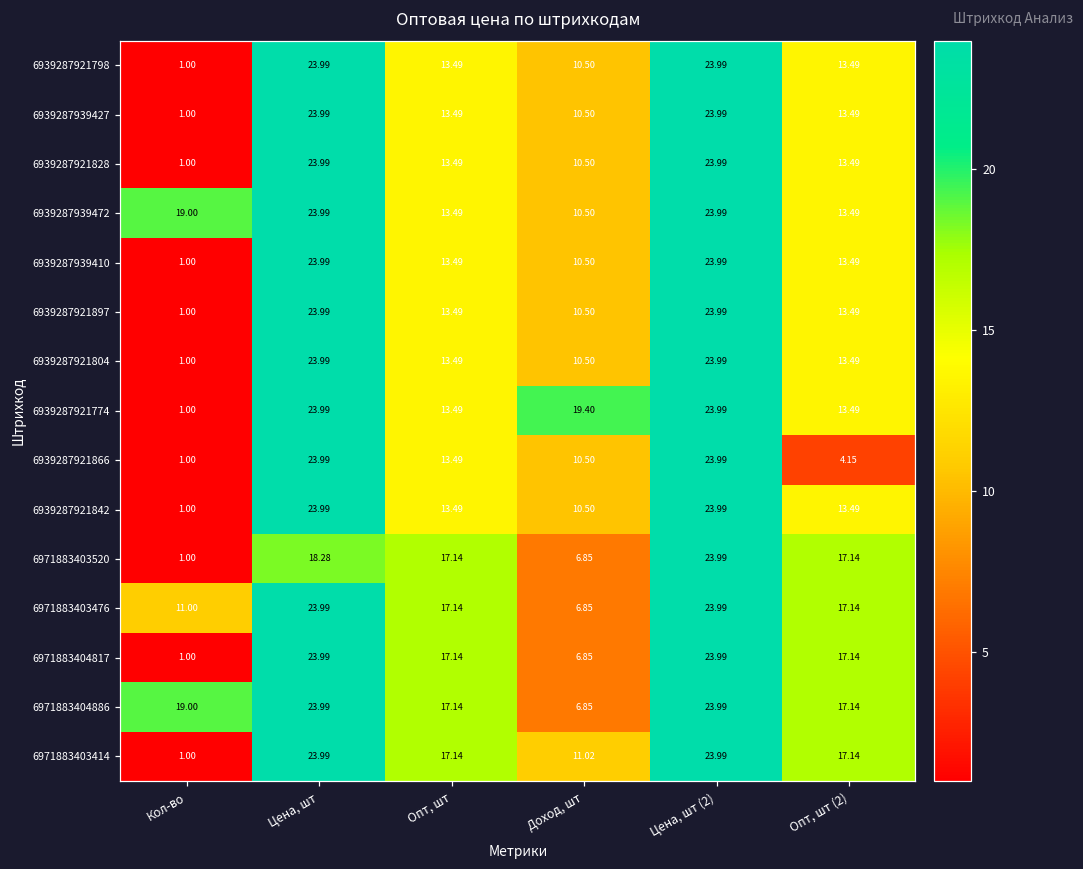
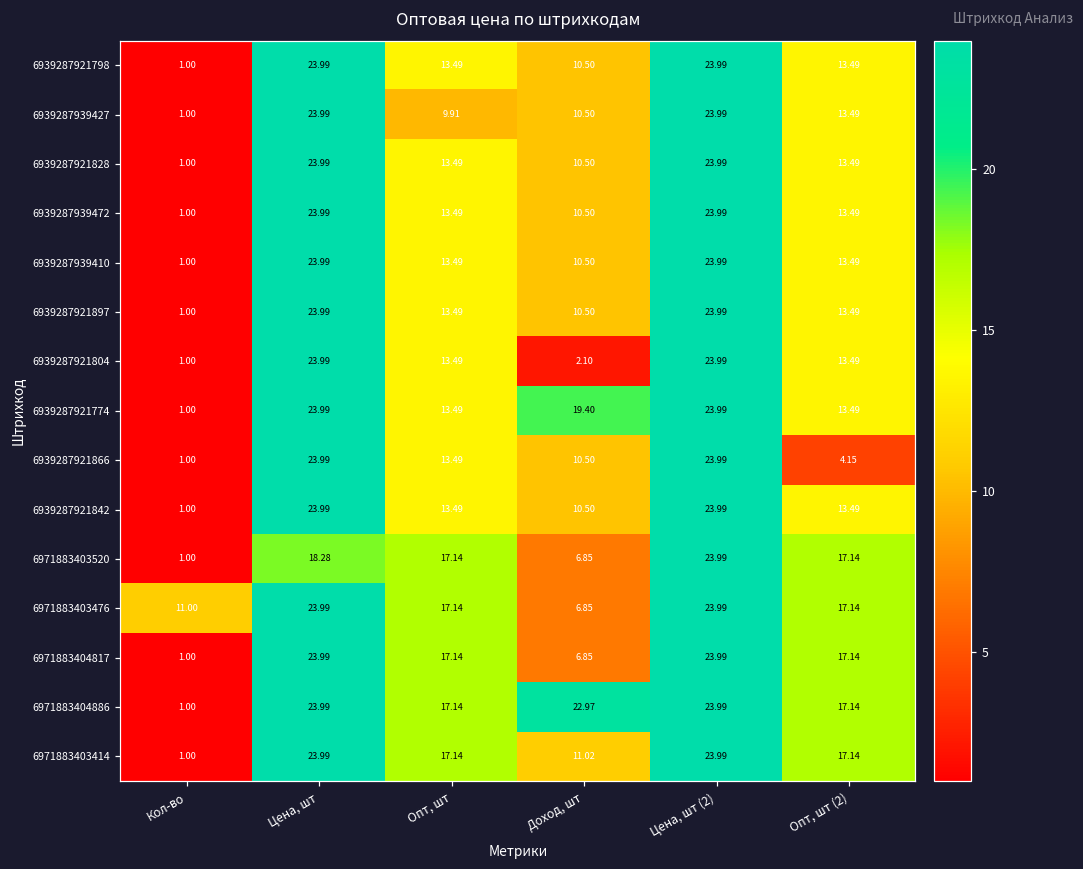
6939287939427, Опт, шт: 13.49 -> 9.91
6939287939472, Кол-во: 19.00 -> 1.00
6939287921804, Доход, шт: 10.50 -> 2.10
6971883404886, Кол-во: 19.00 -> 1.00
6971883404886, Доход, шт: 6.85 -> 22.97
